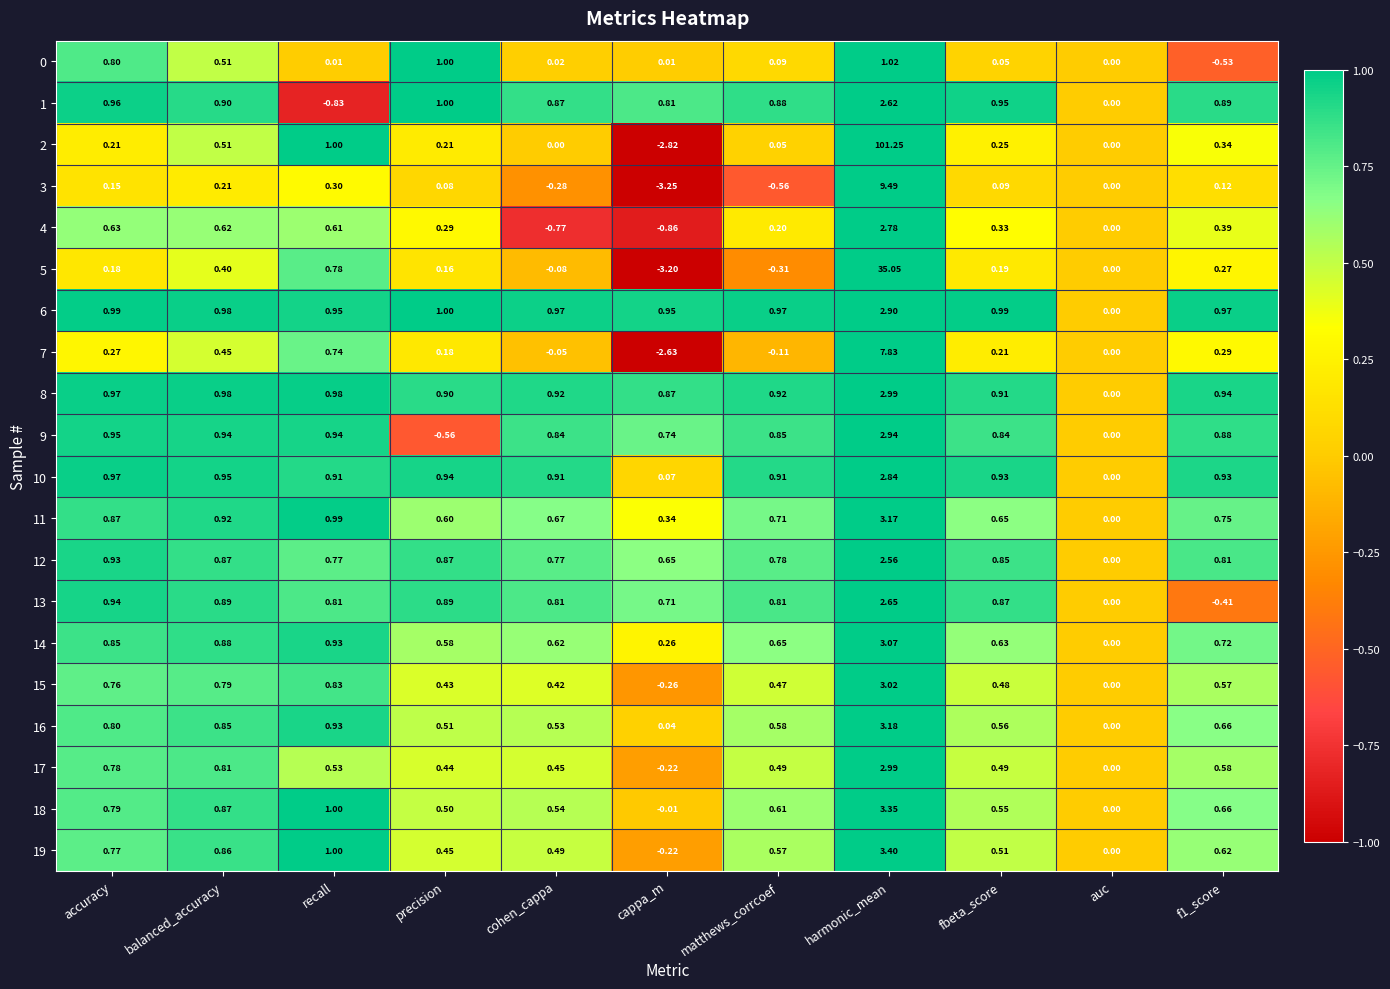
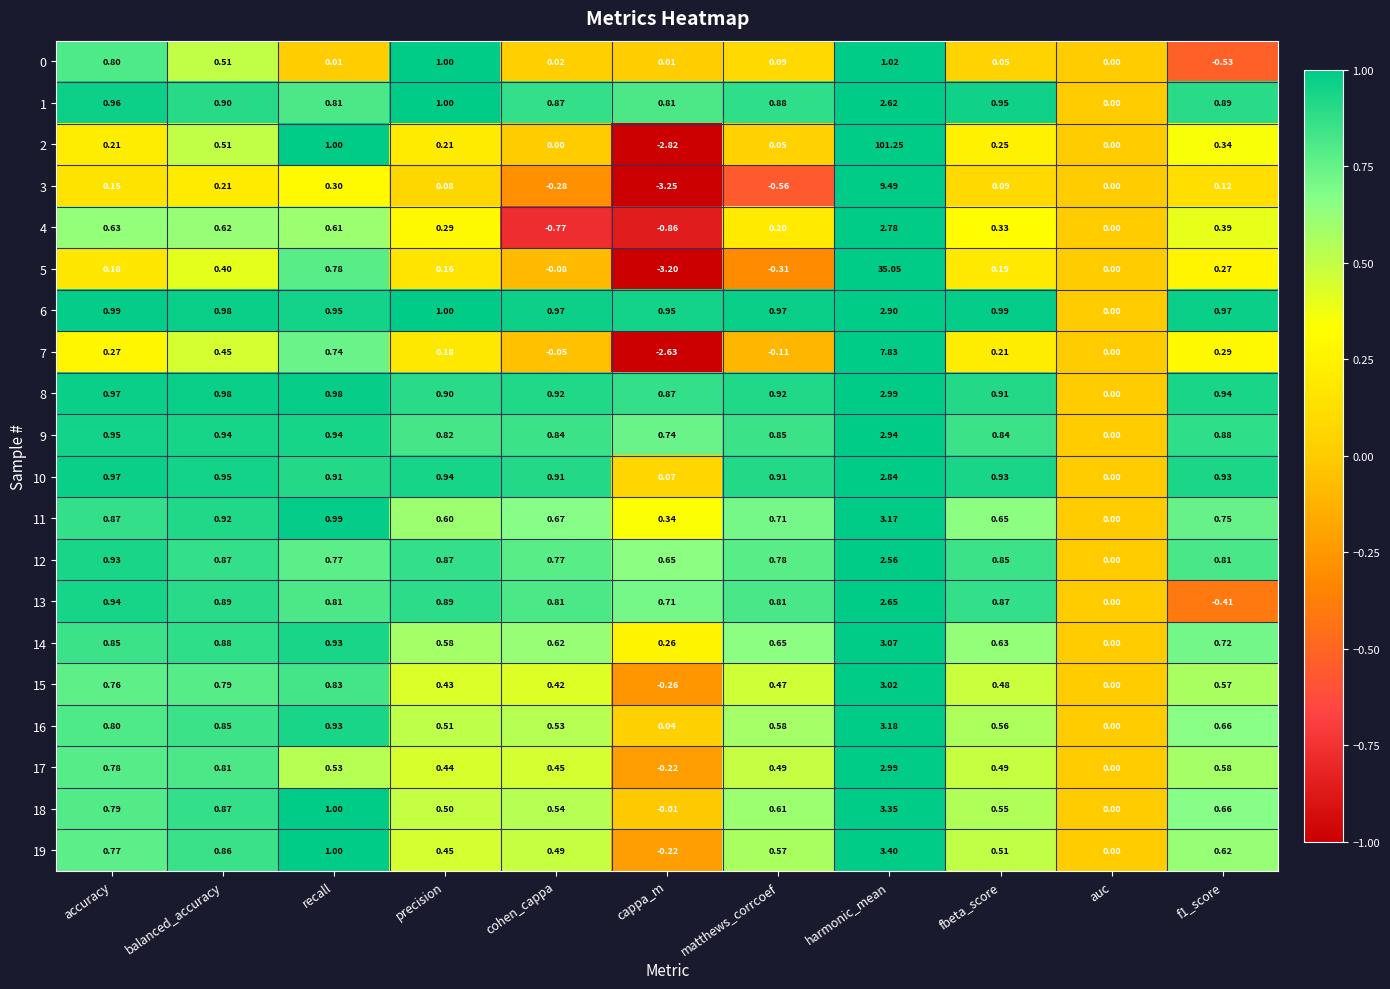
1, recall: -0.83 -> 0.81
9, precision: -0.56 -> 0.82
